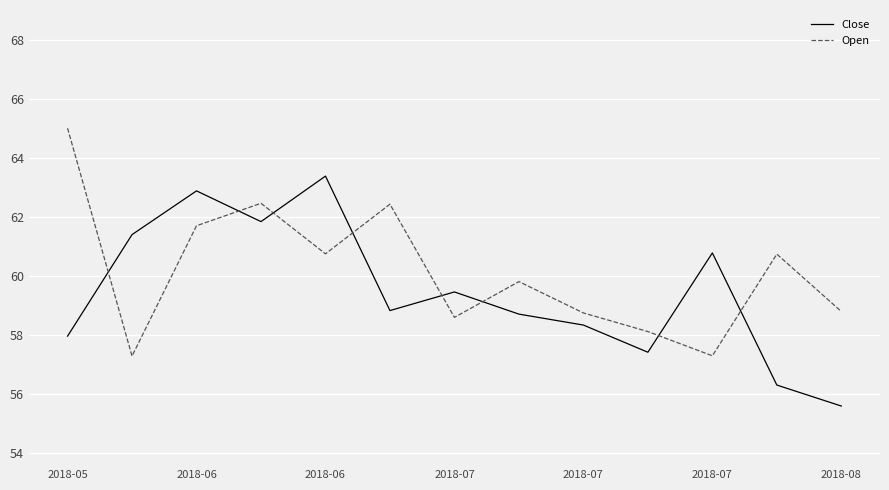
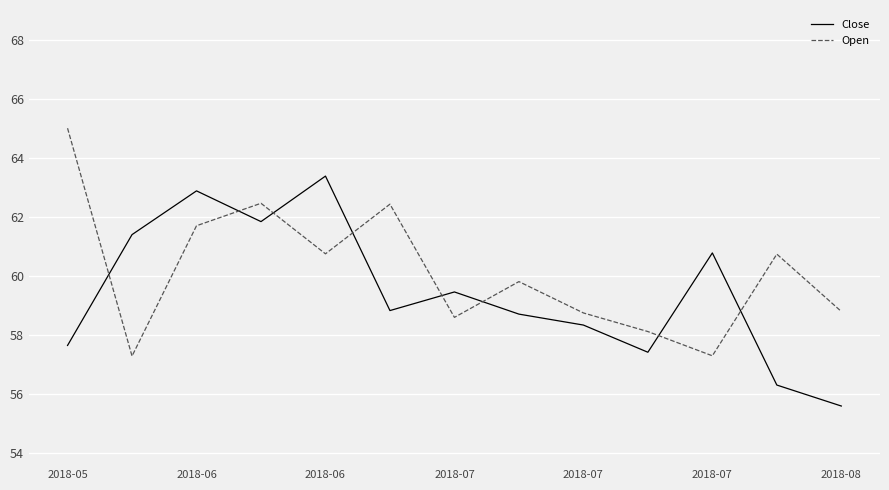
Close, 2018-05: 58.0 -> 57.7
